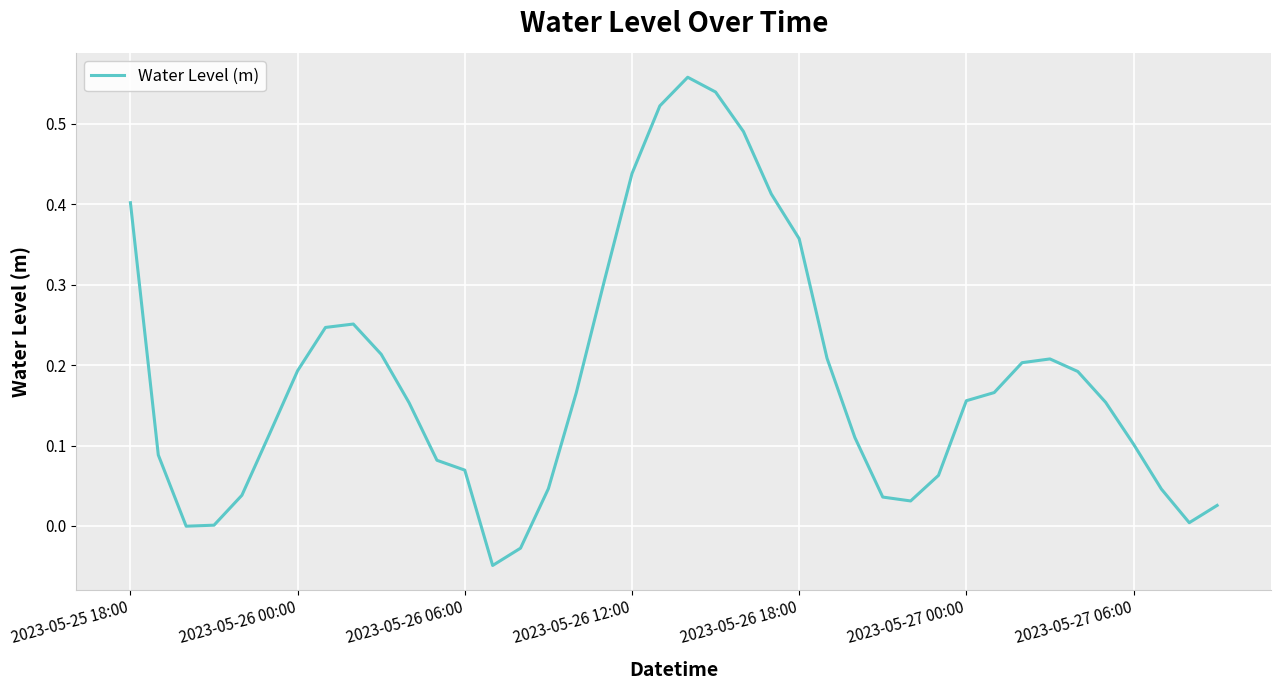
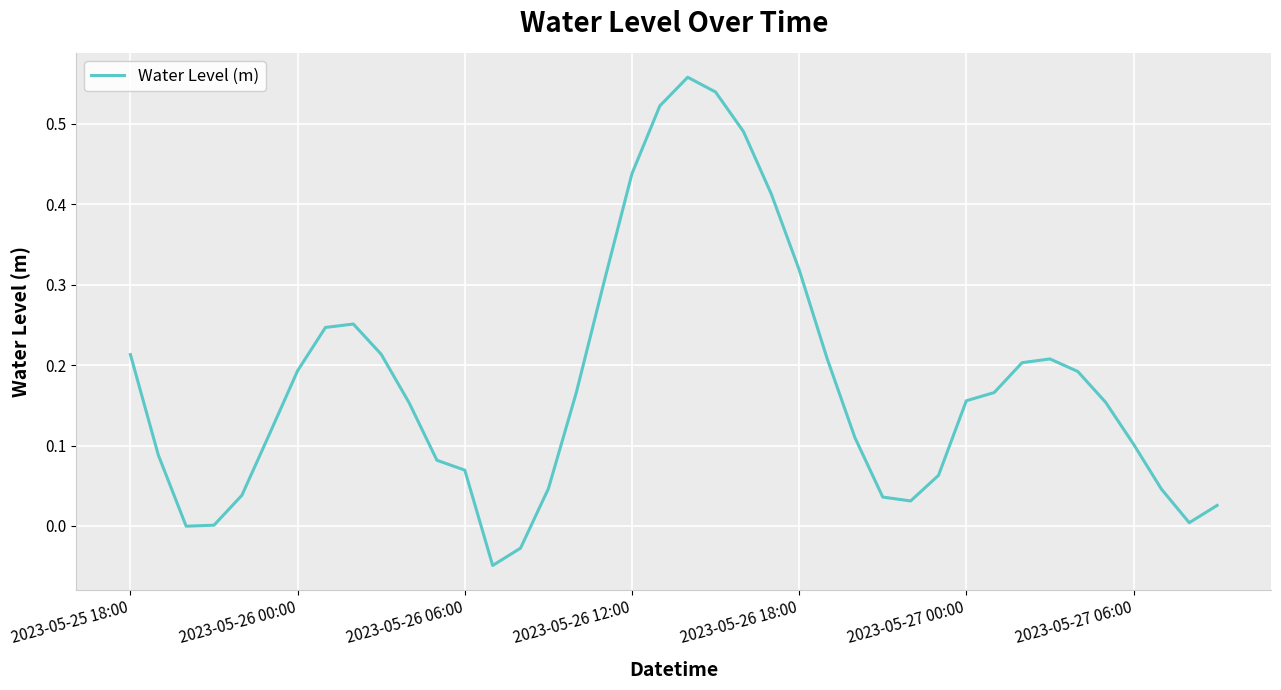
2023-05-25 18:00: 0.40 -> 0.21
2023-05-26 18:00: 0.36 -> 0.32
